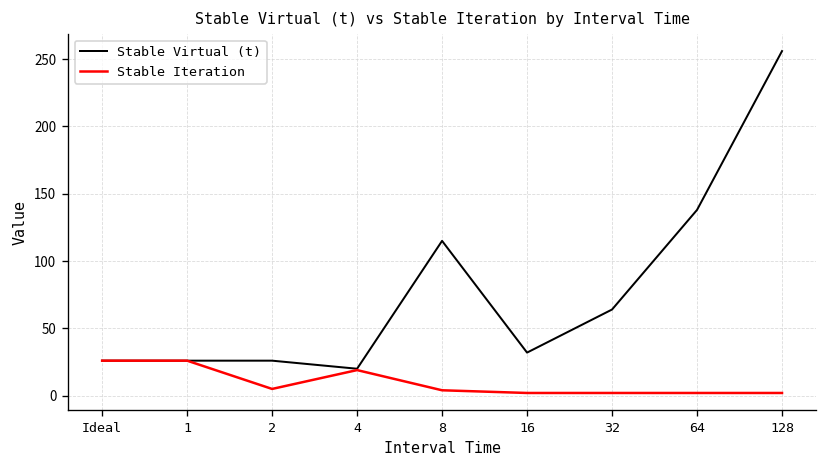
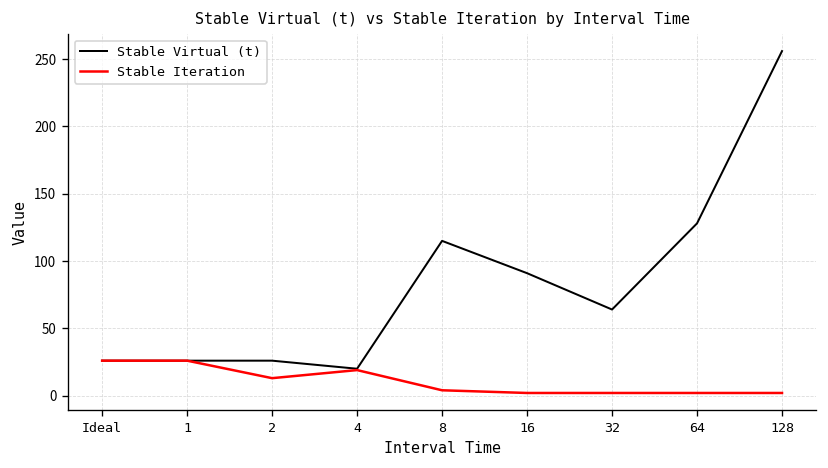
Stable Iteration, 2: 5 -> 13
Stable Virtual (t), 16: 32 -> 91
Stable Virtual (t), 64: 138 -> 128
